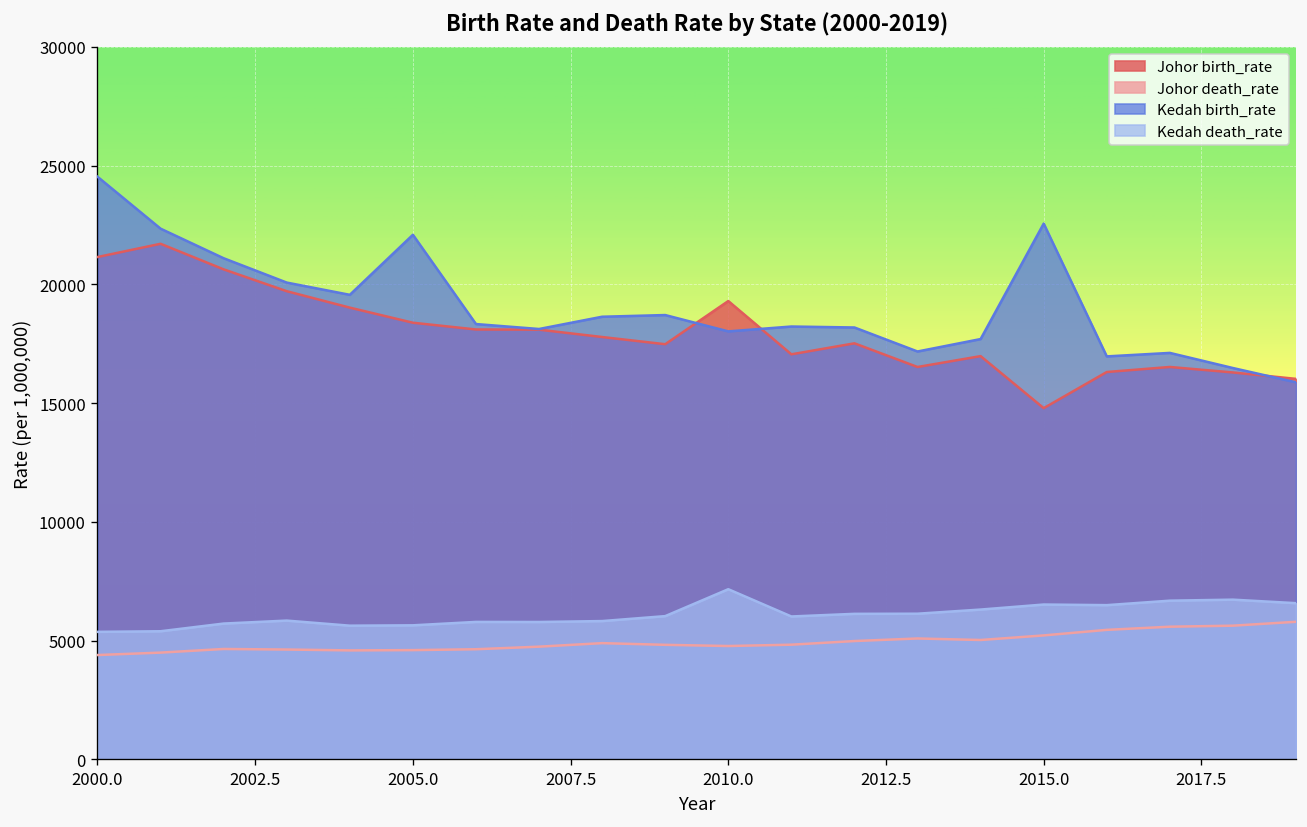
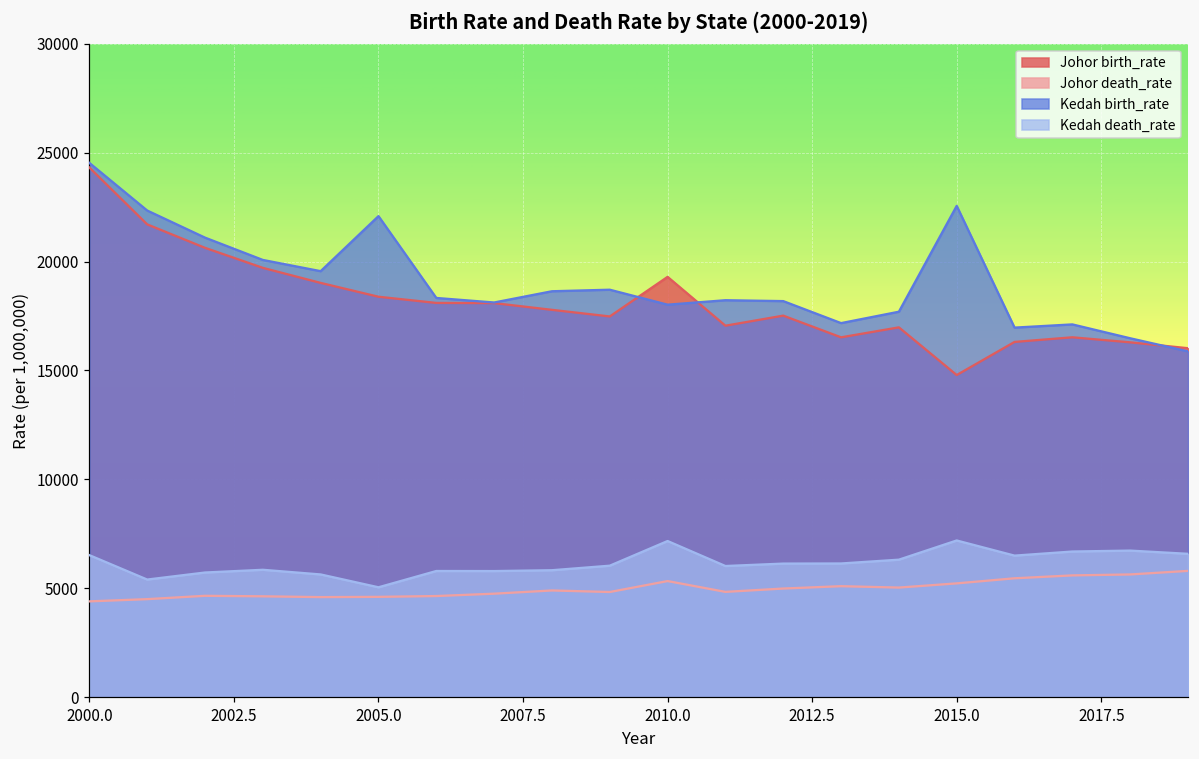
Johor birth_rate, 2000.0: 21200 -> 24300
Kedah death_rate, 2000.0: 5400 -> 6500
Kedah death_rate, 2005.0: 5600 -> 5000
Johor death_rate, 2010.0: 4800 -> 5300
Kedah death_rate, 2015.0: 6500 -> 7200
